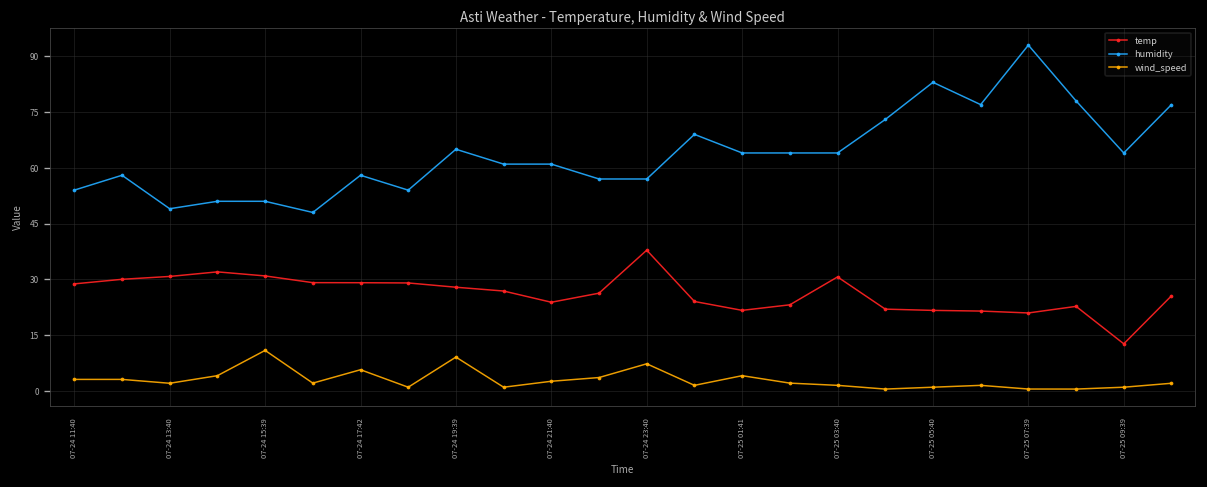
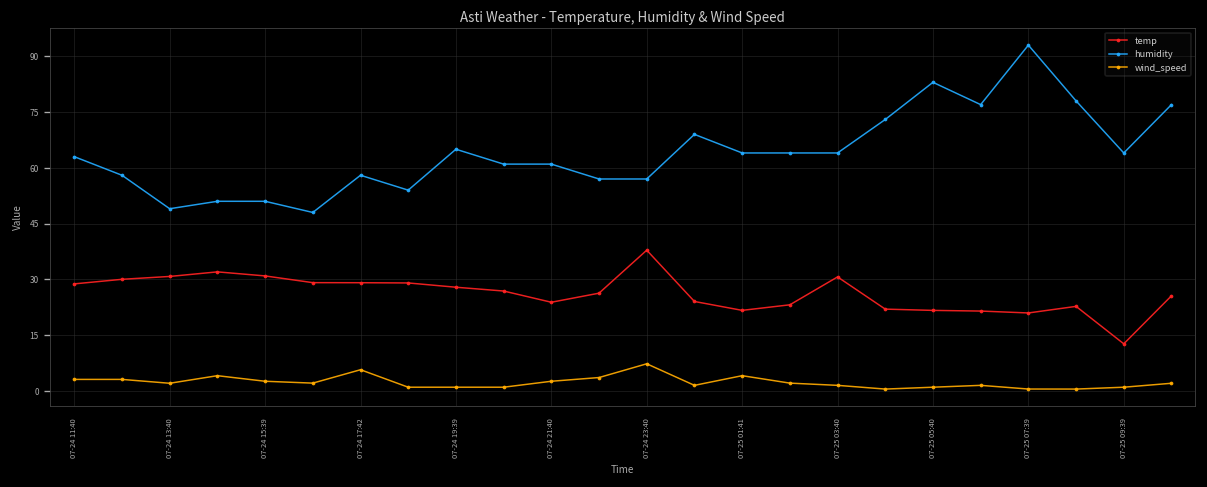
humidity, 07-24 11:40: 54 -> 63
wind_speed, 07-24 15:39: 11 -> 3
wind_speed, 07-24 19:39: 9 -> 1
